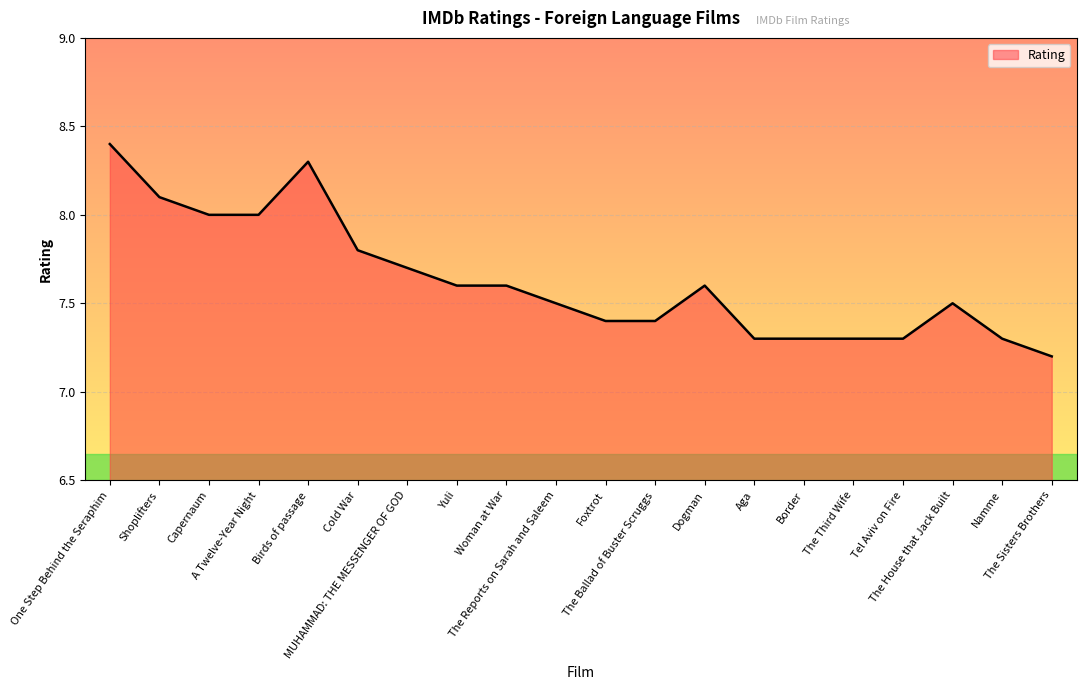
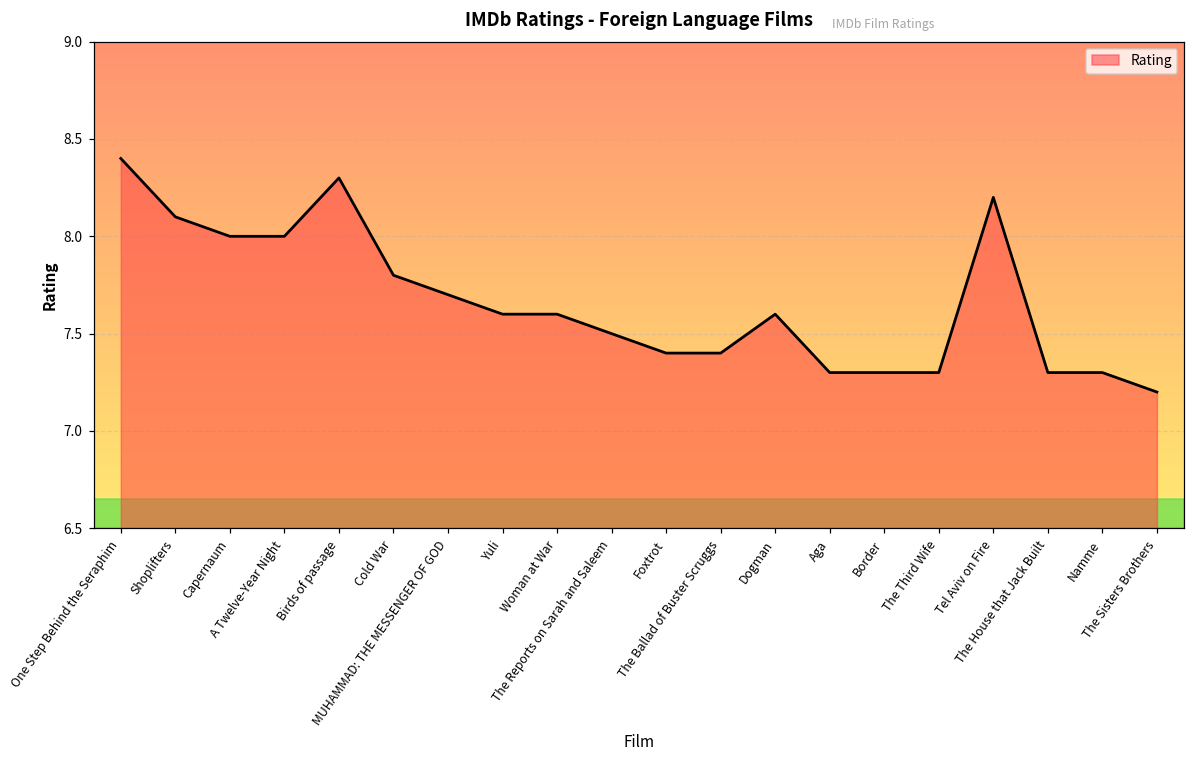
Tel Aviv on Fire: 7.3 -> 8.2
The House that Jack Built: 7.5 -> 7.3
